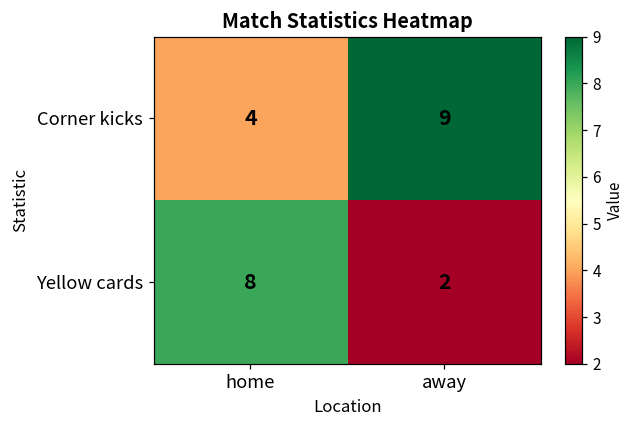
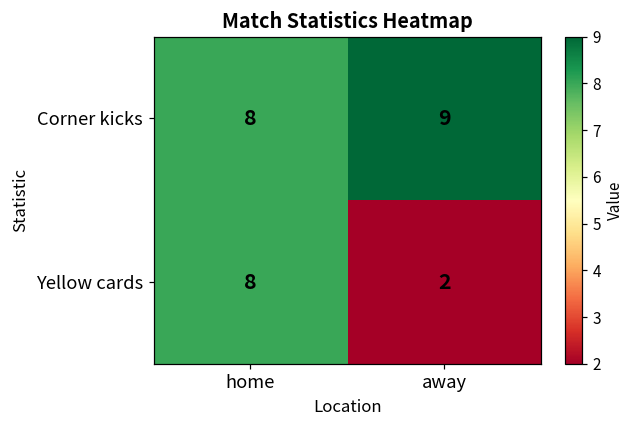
Corner kicks, home: 4 -> 8
